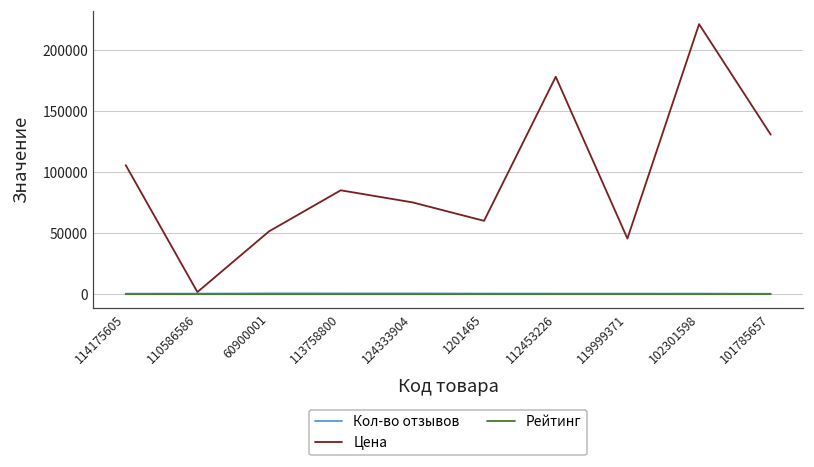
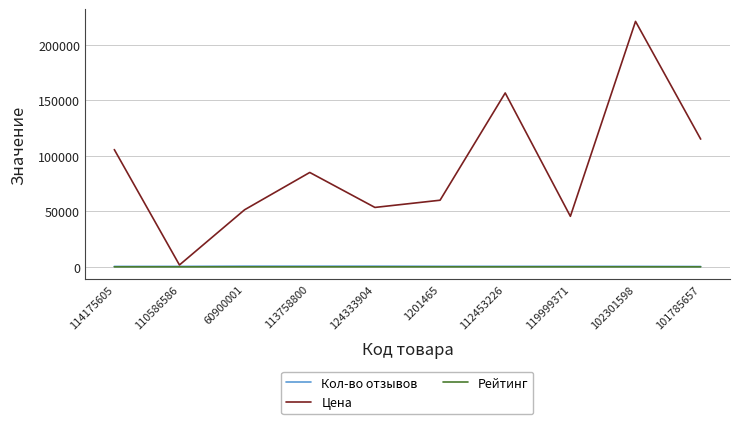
Цена, 124333904: 75000 -> 54000
Цена, 112453226: 178000 -> 157000
Цена, 101785657: 131000 -> 115000
